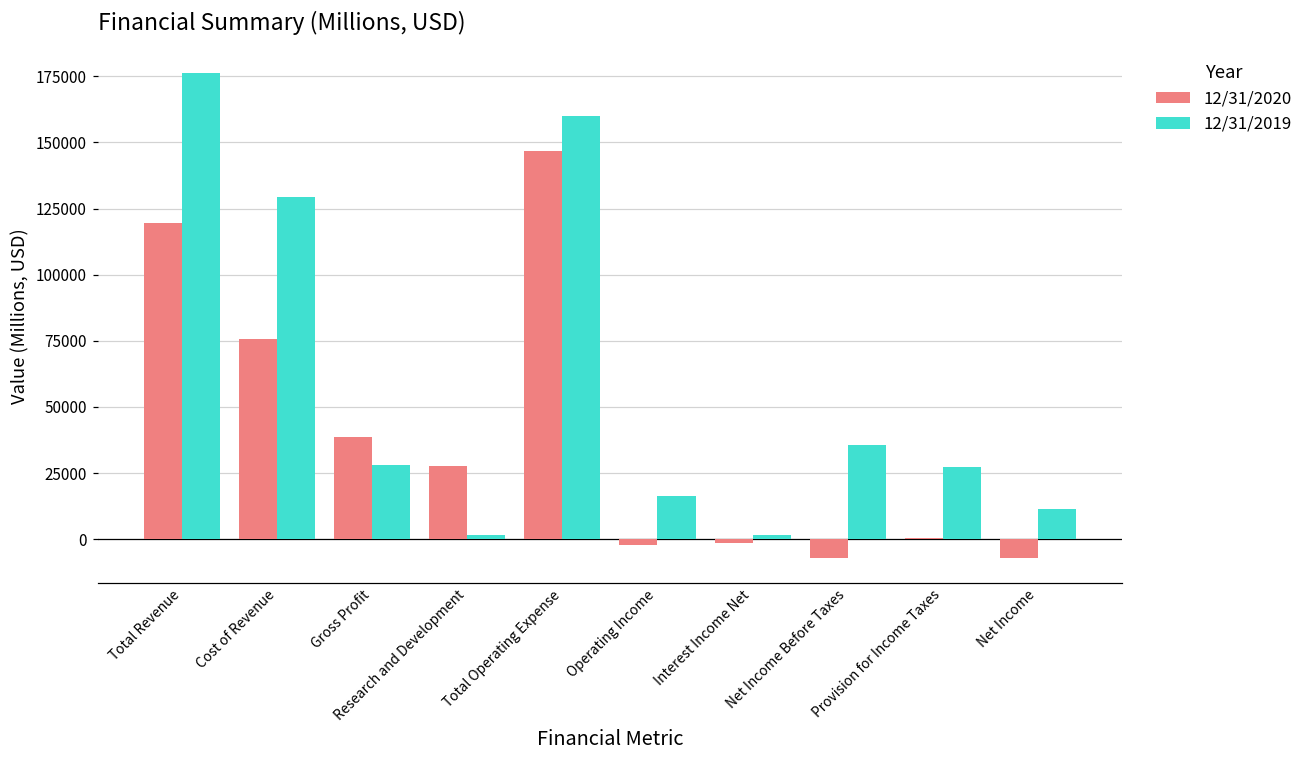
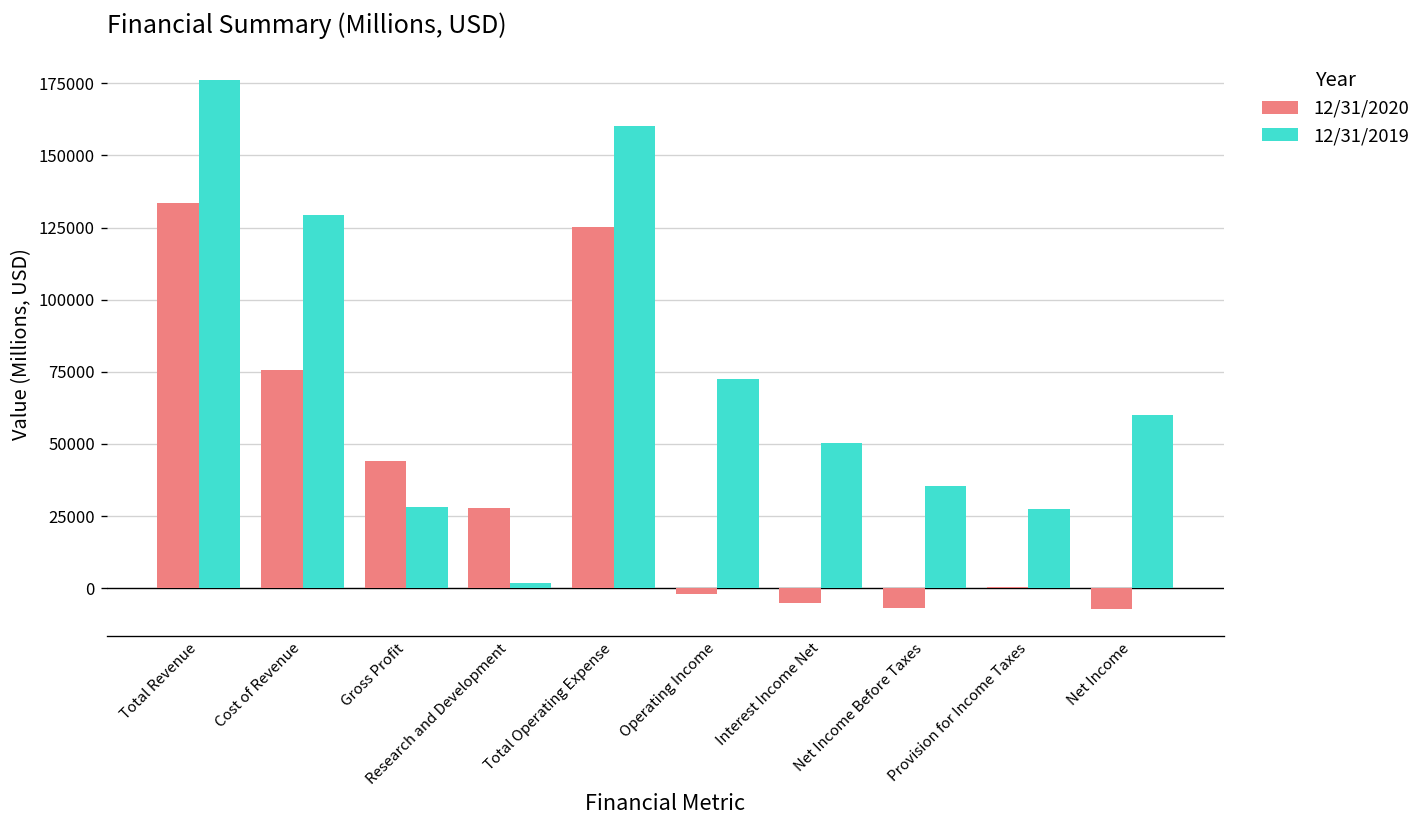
12/31/2020, Total Revenue: 120000 -> 133000
12/31/2020, Gross Profit: 39000 -> 44000
12/31/2020, Total Operating Expense: 147000 -> 125000
12/31/2019, Operating Income: 16000 -> 73000
12/31/2020, Interest Income Net: -2000 -> -5000
12/31/2019, Interest Income Net: 1000 -> 50000
12/31/2019, Net Income: 11000 -> 60000
